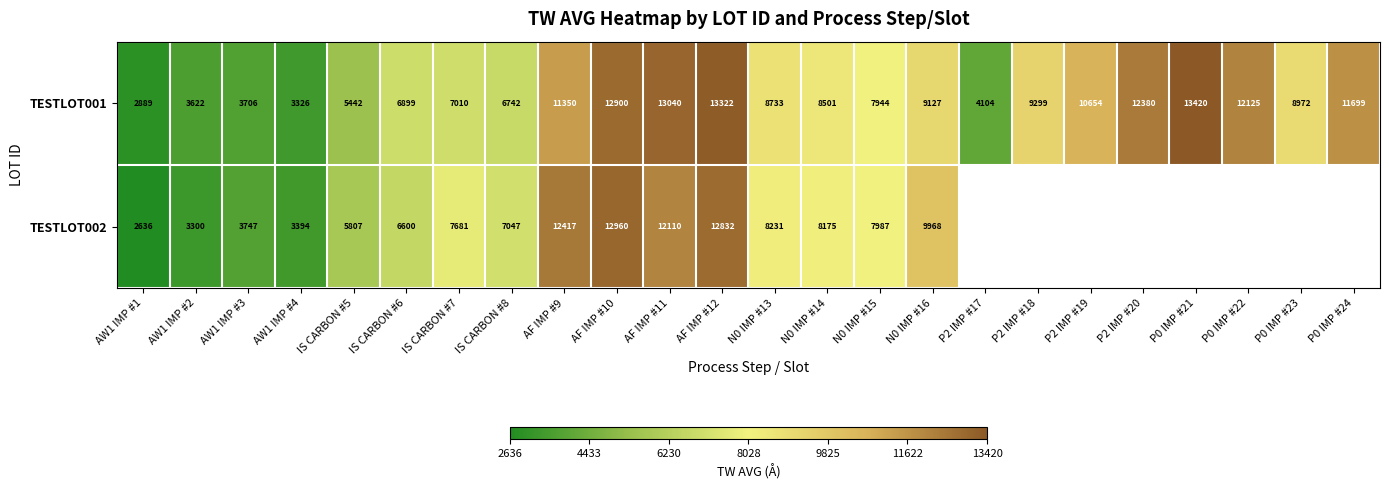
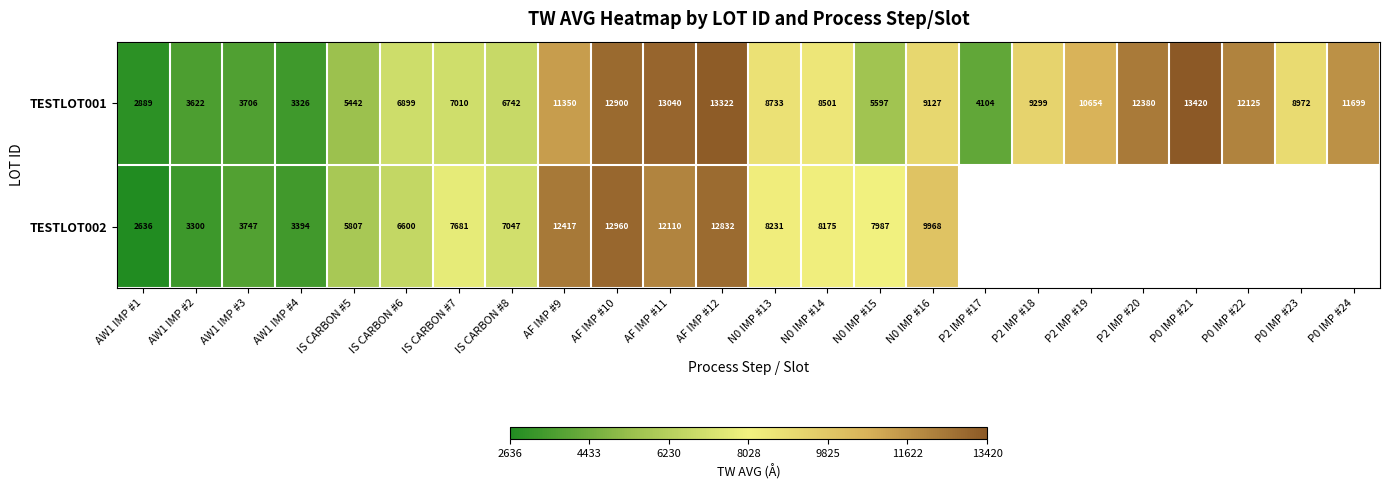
TESTLOT001, N0 IMP #15: 7944 -> 5597
